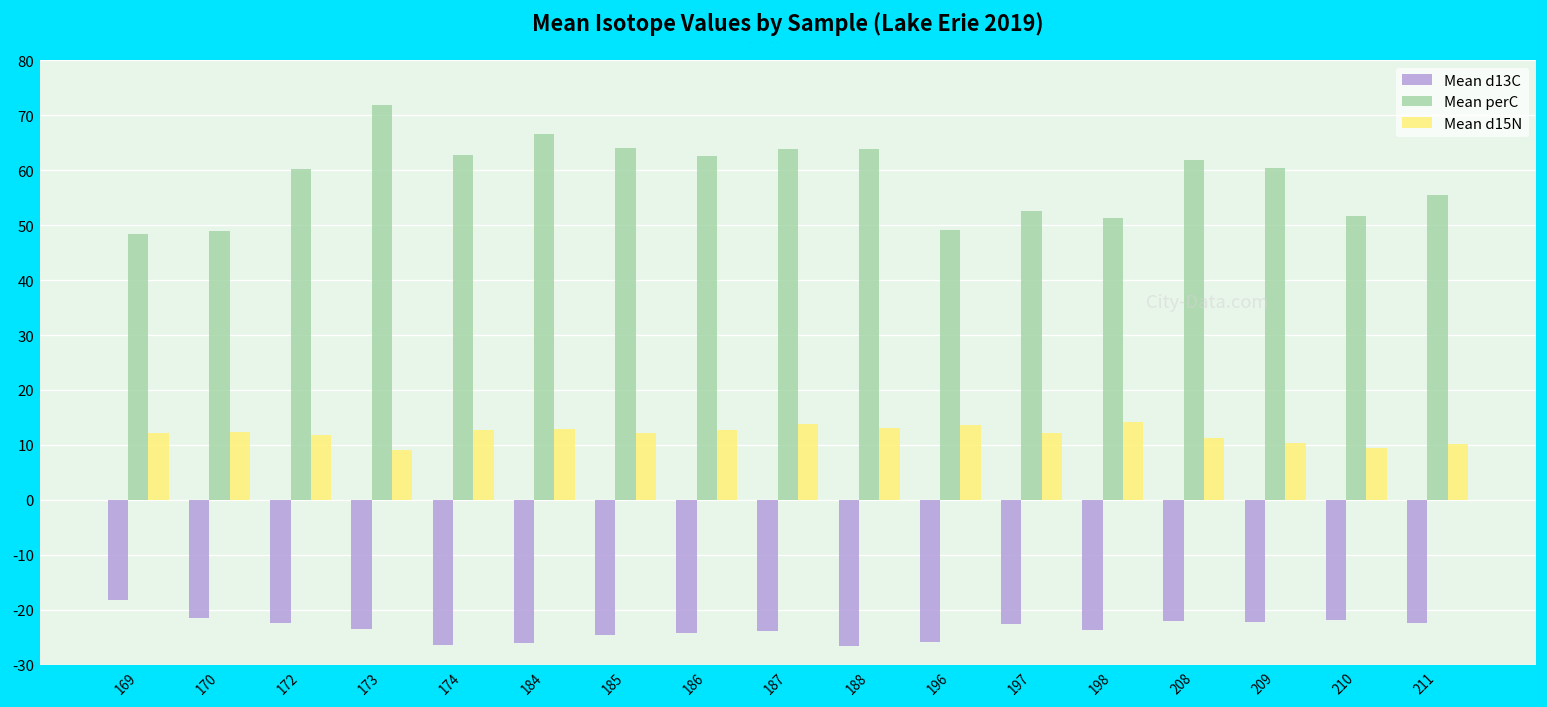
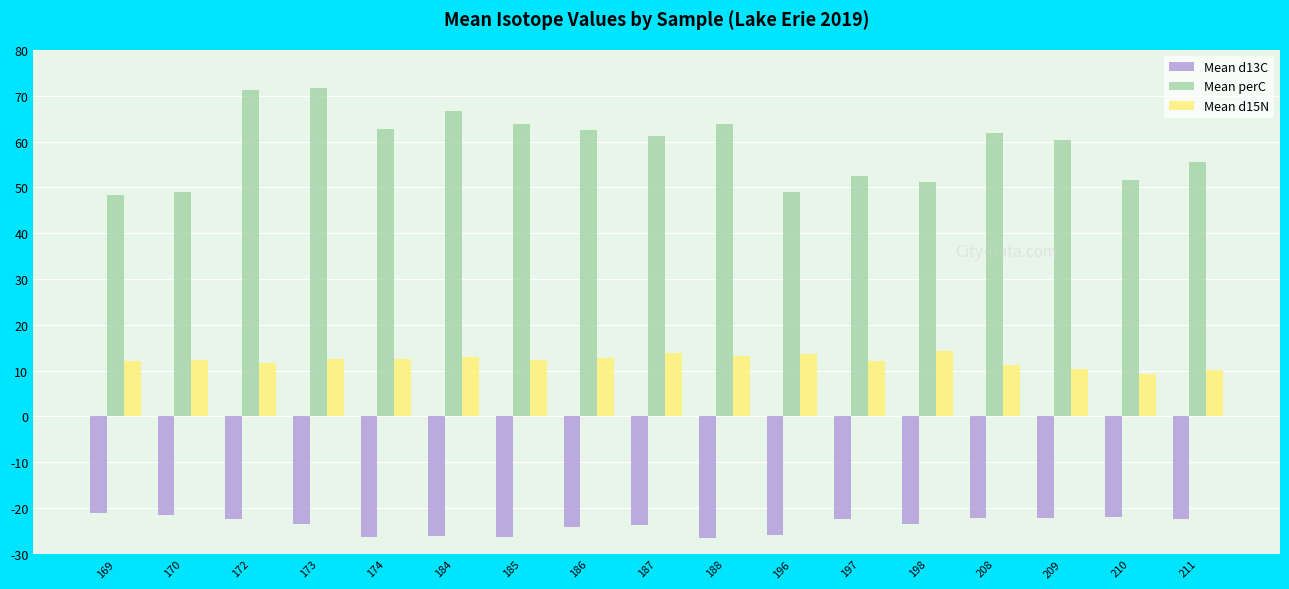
Mean d13C, 169: -18 -> -21
Mean perC, 172: 60 -> 71
Mean d15N, 173: 9 -> 13
Mean d13C, 185: -25 -> -26
Mean perC, 187: 64 -> 61
